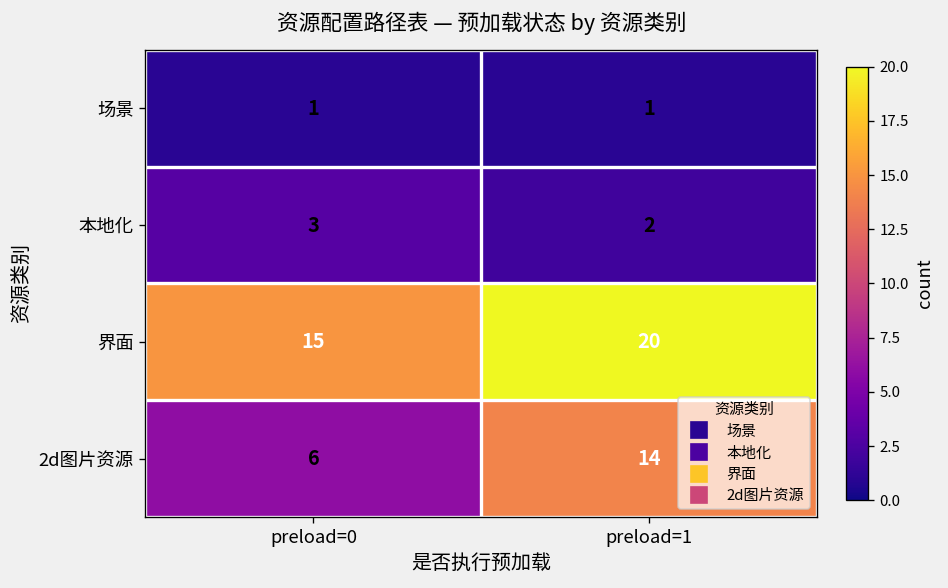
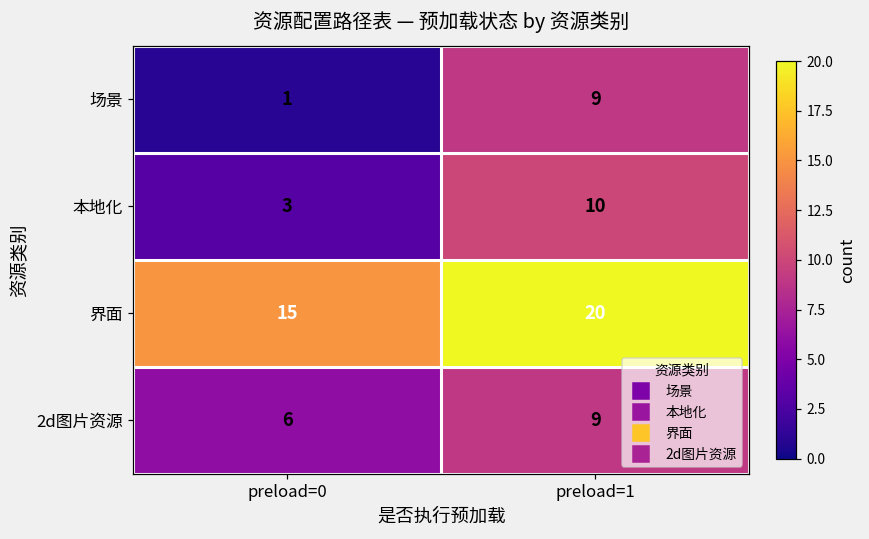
场景, preload=1: 1 -> 9
本地化, preload=1: 2 -> 10
2d图片资源, preload=1: 14 -> 9
